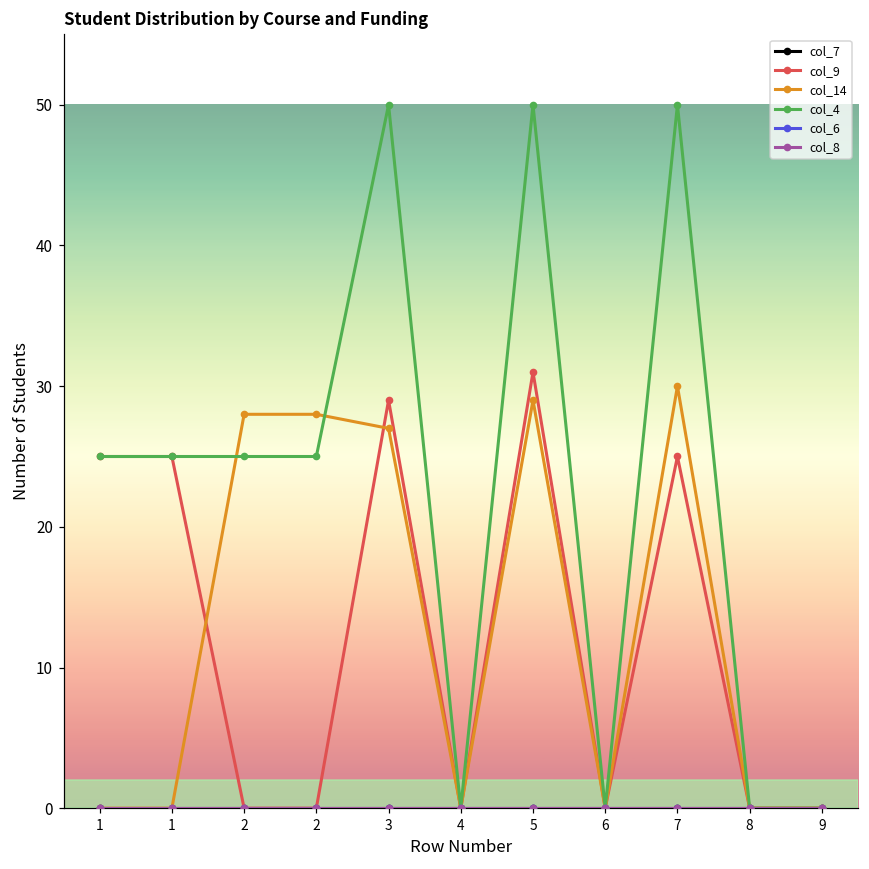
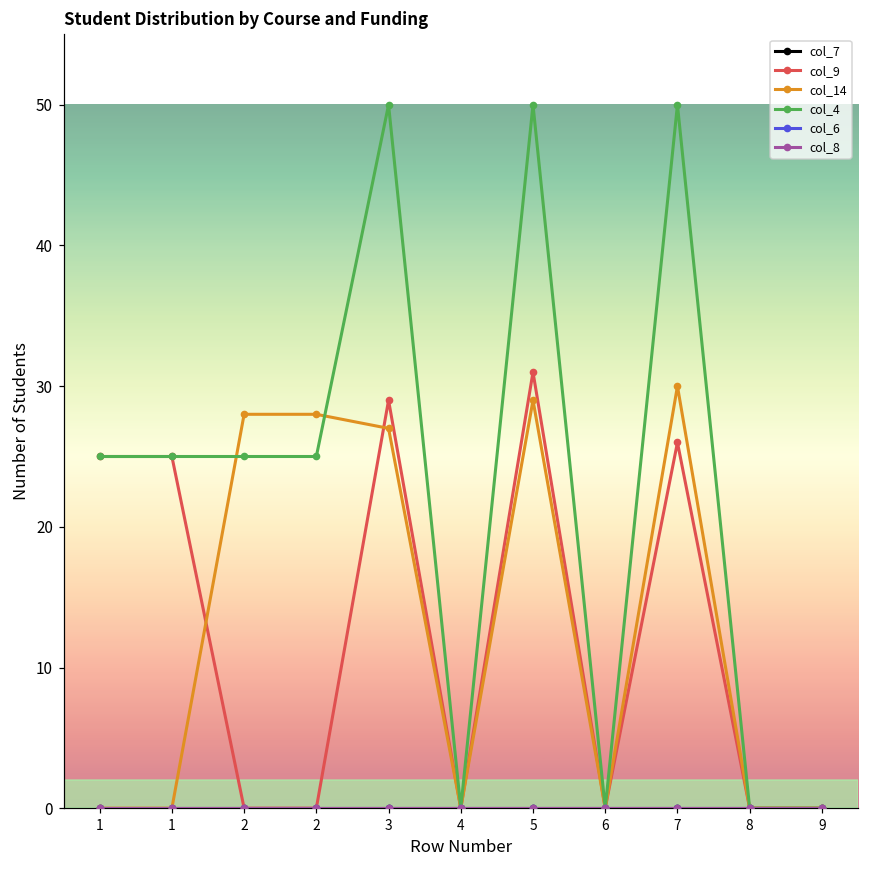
col_9, 7: 25 -> 26
